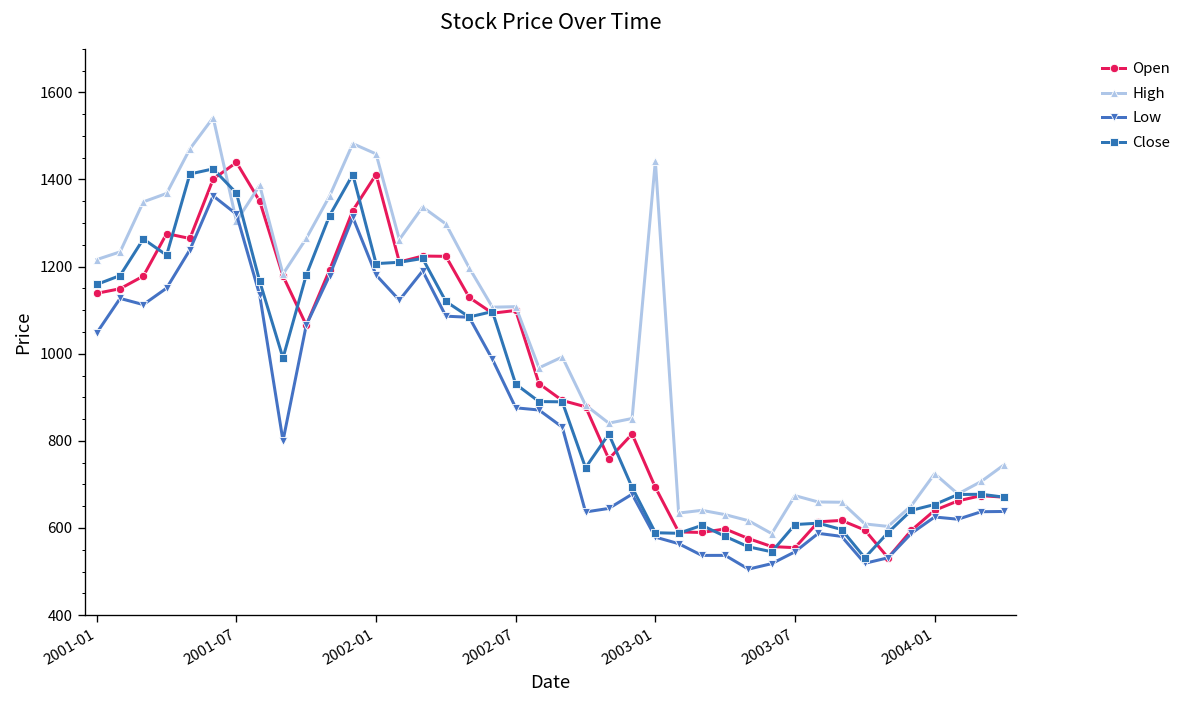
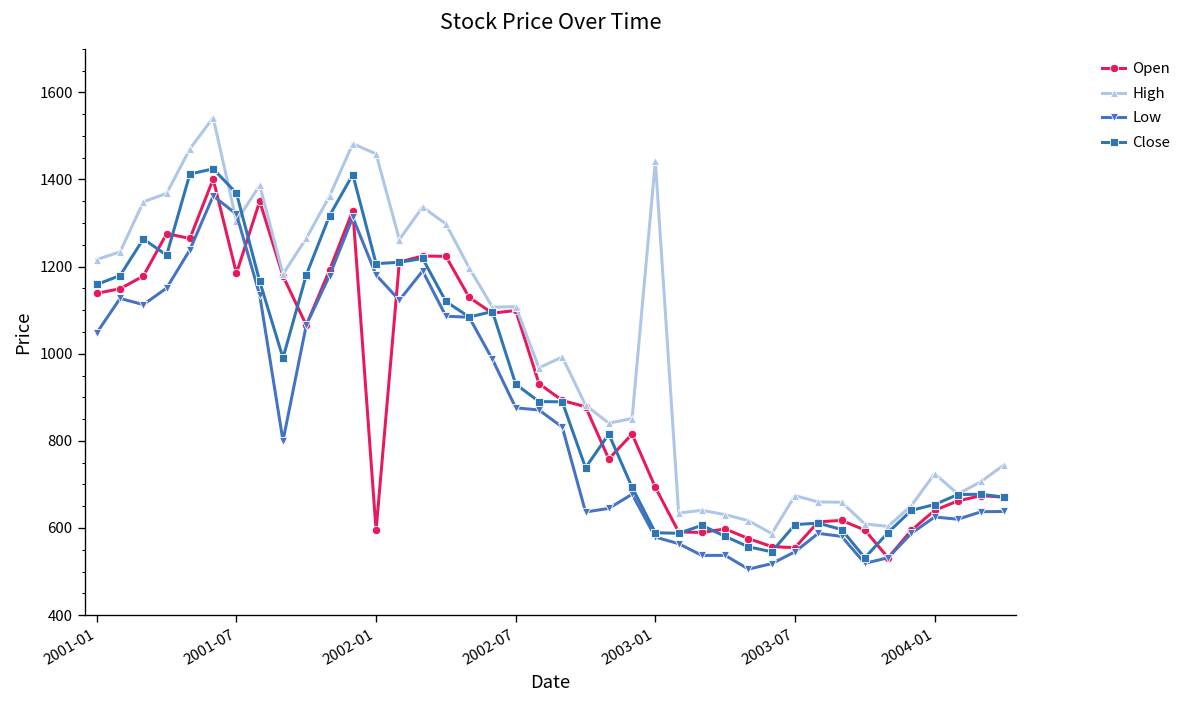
Open, 2001-07: 1440 -> 1180
Open, 2002-01: 1410 -> 590
